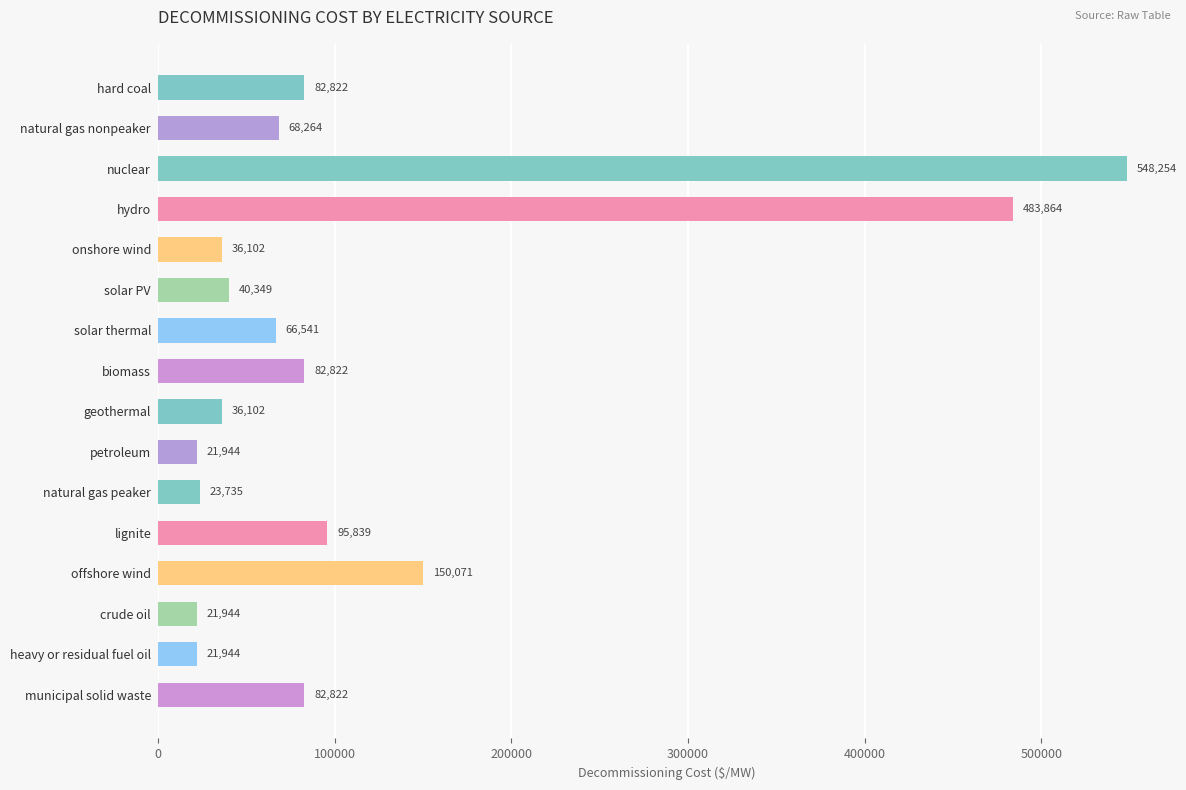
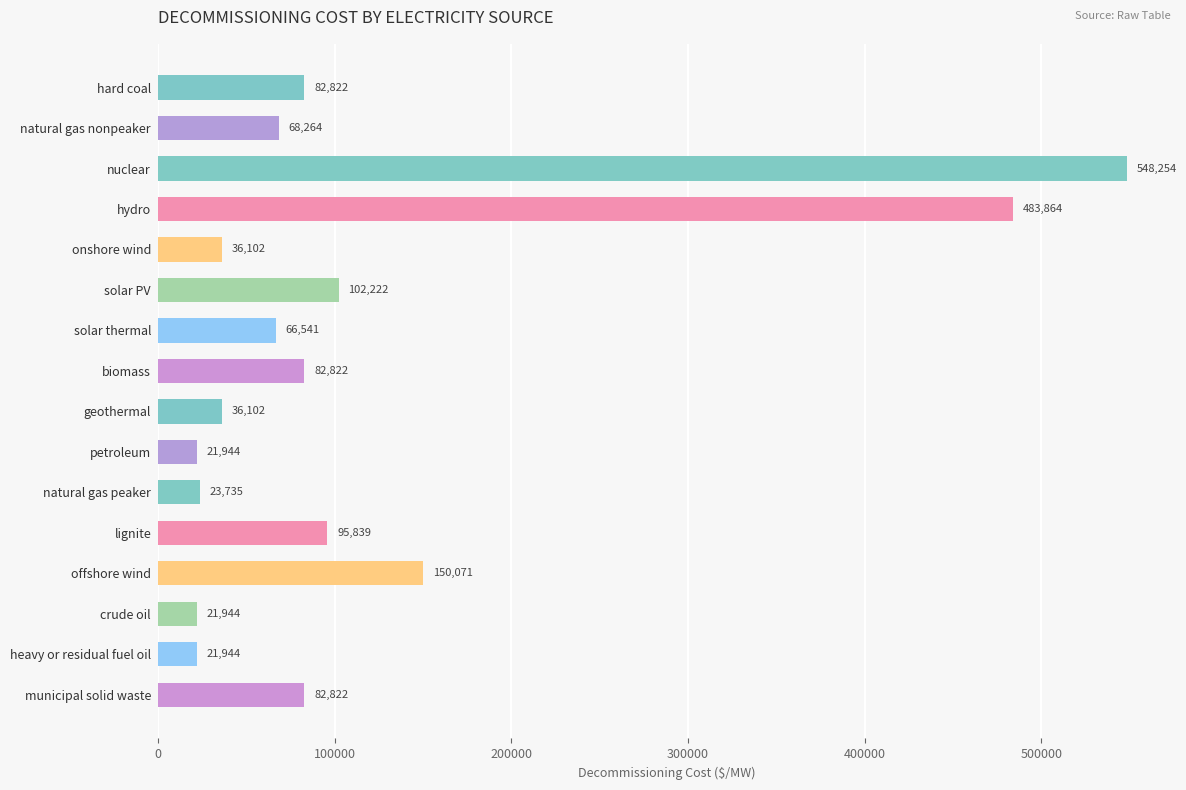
solar PV: 40,349 -> 102,222
